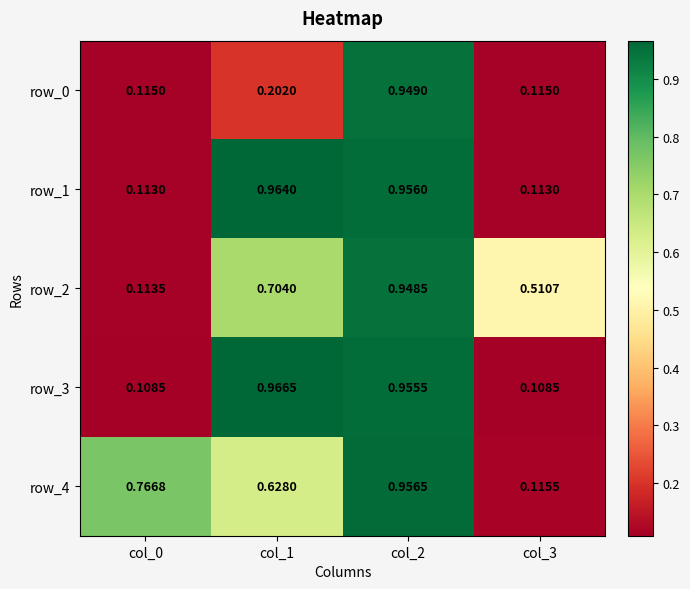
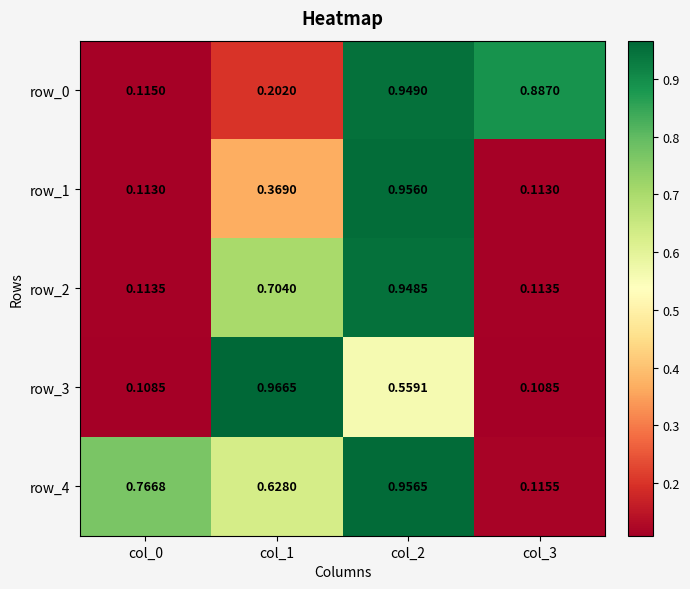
row_0, col_3: 0.1150 -> 0.8870
row_1, col_1: 0.9640 -> 0.3690
row_2, col_3: 0.5107 -> 0.1135
row_3, col_2: 0.9555 -> 0.5591
